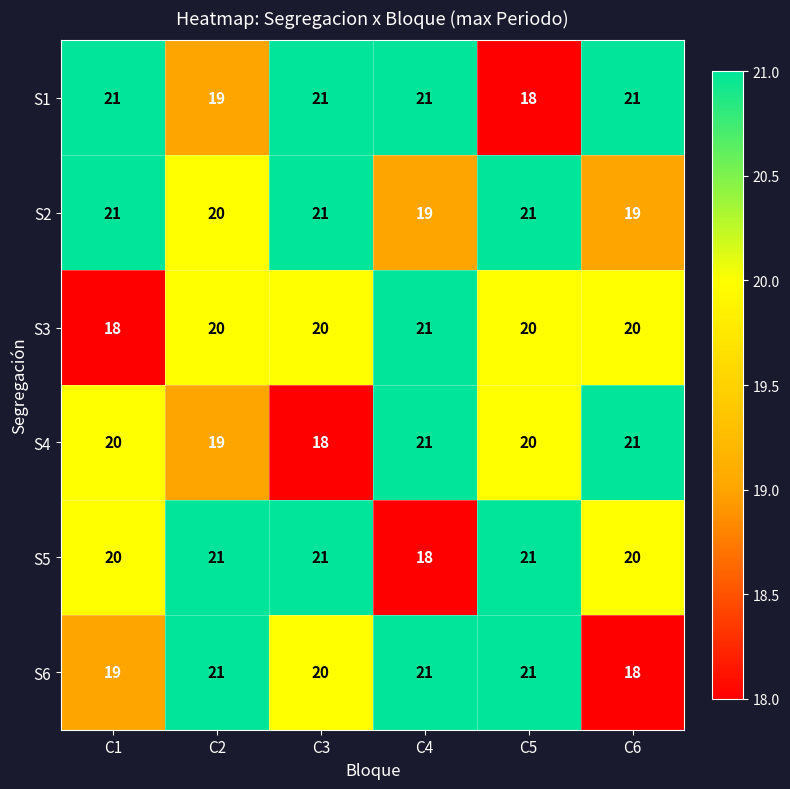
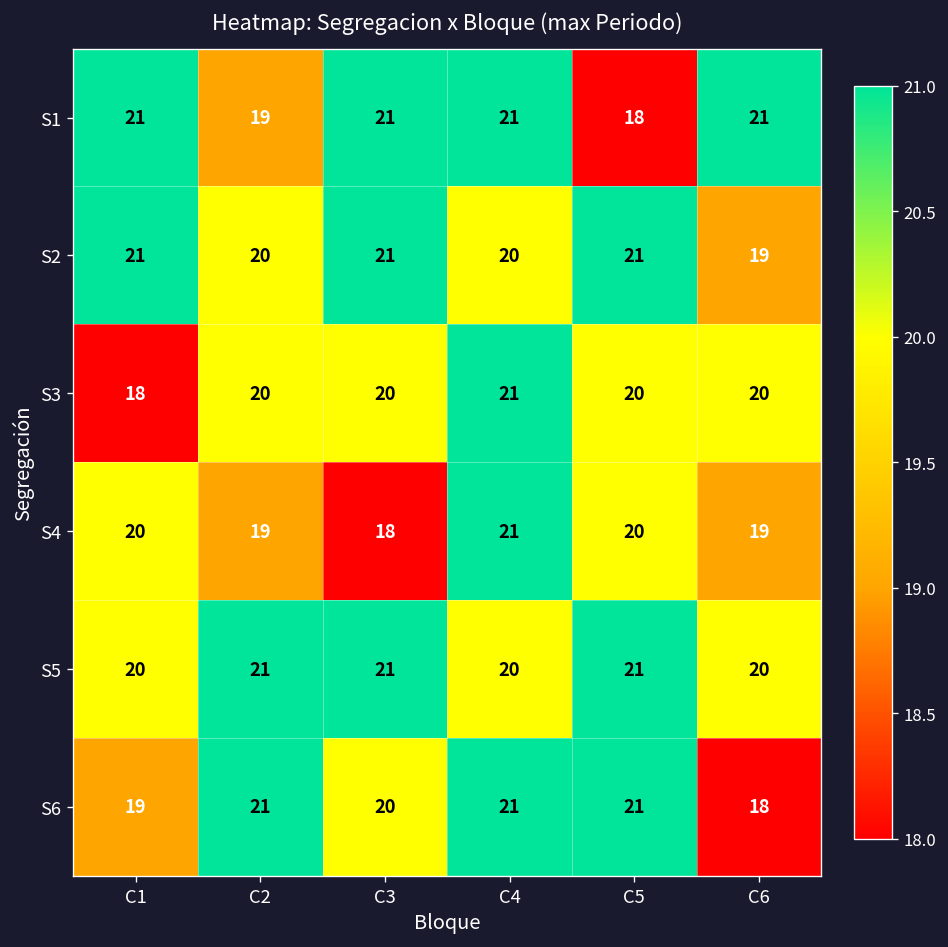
S2, C4: 19 -> 20
S4, C6: 21 -> 19
S5, C4: 18 -> 20
